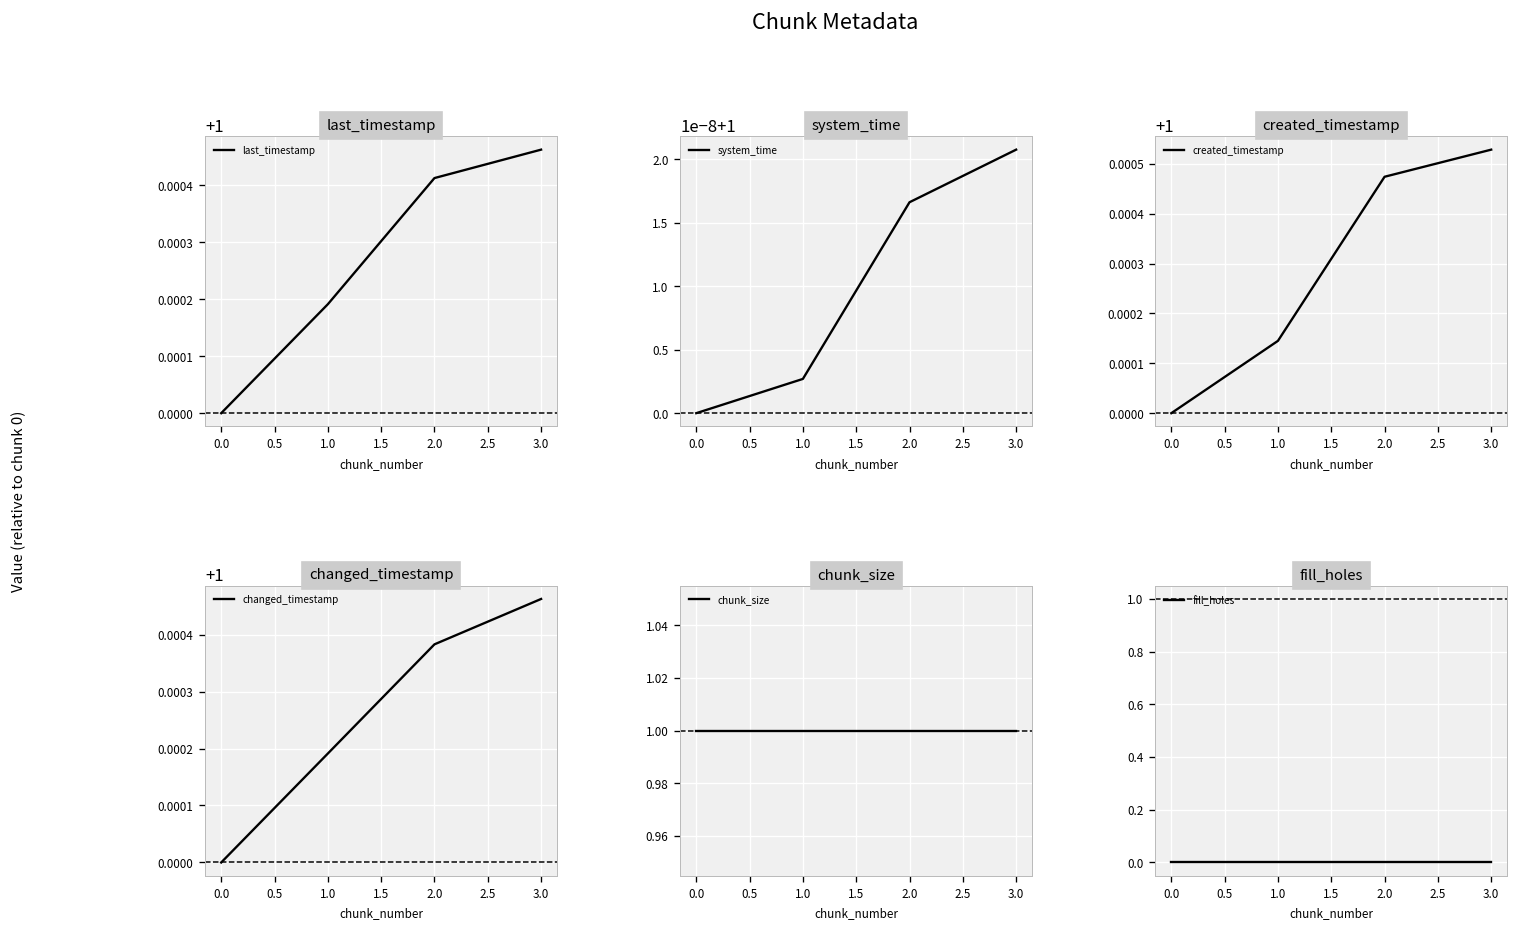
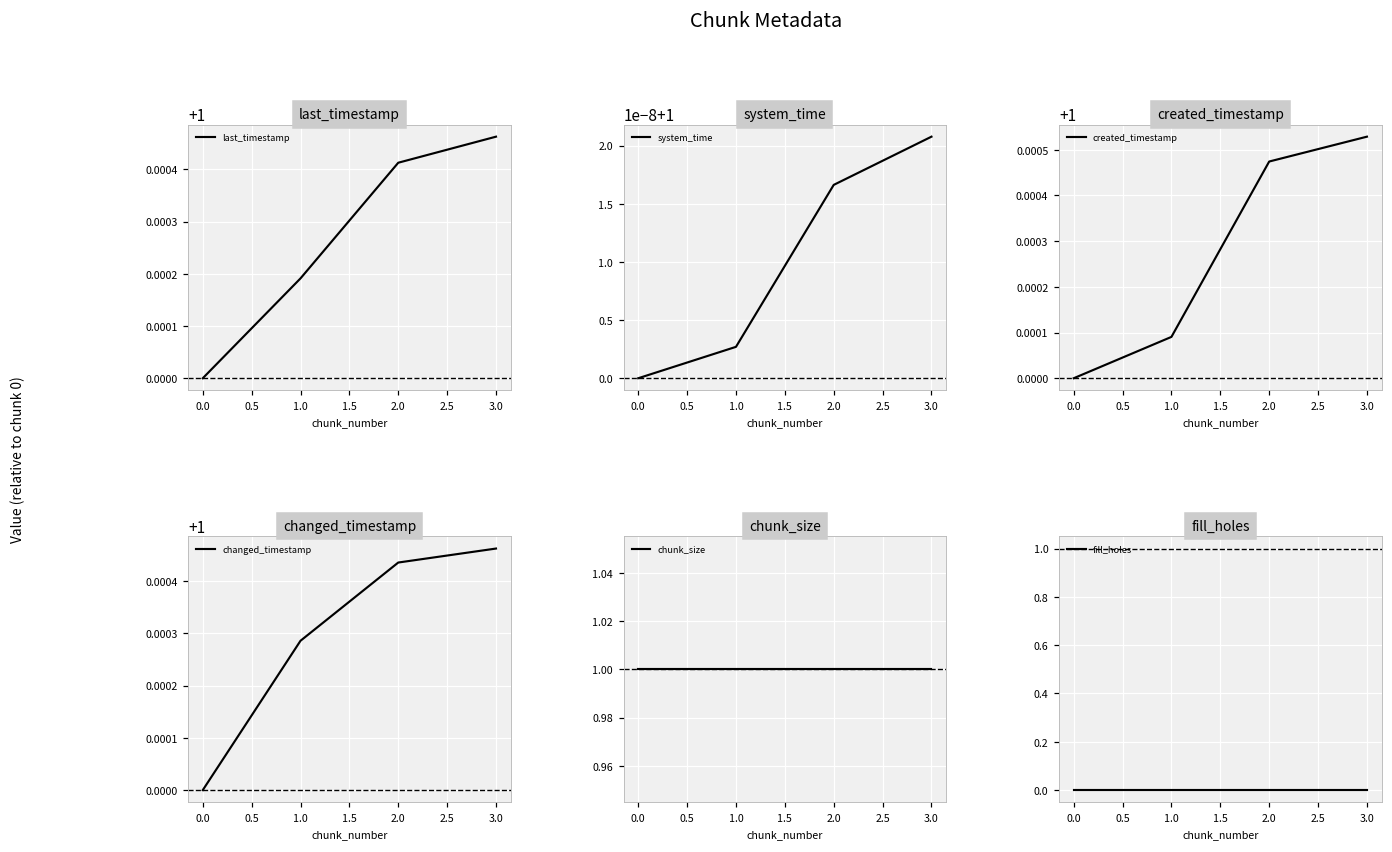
created_timestamp, 1.0: 1.00015 -> 1.00009
changed_timestamp, 1.0: 1.00019 -> 1.00029
changed_timestamp, 2.0: 1.00038 -> 1.00044
